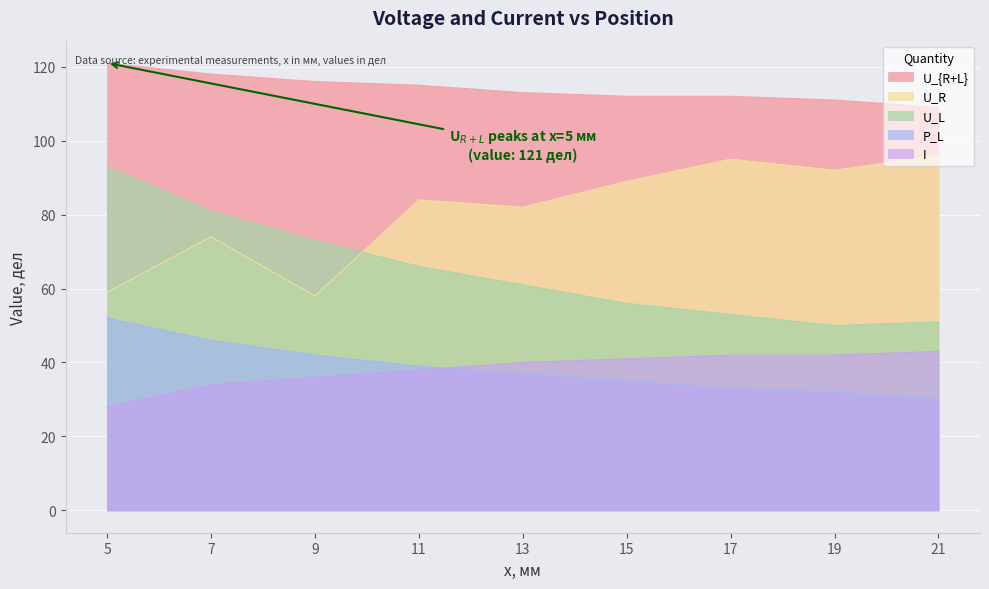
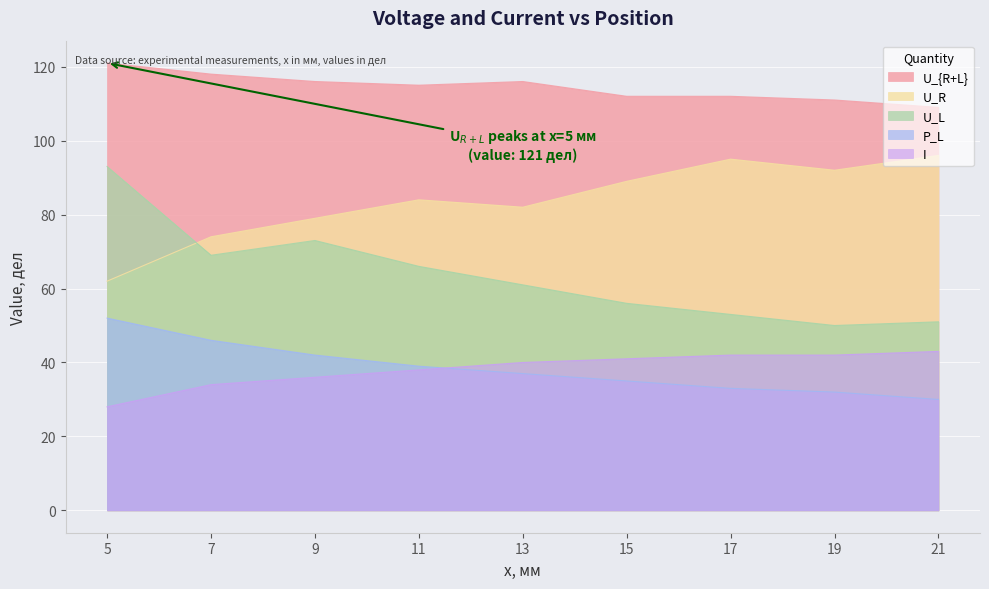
U_R, 5: 59 -> 62
U_L, 7: 81 -> 69
U_R, 9: 58 -> 79
U_{R+L}, 13: 113 -> 116
